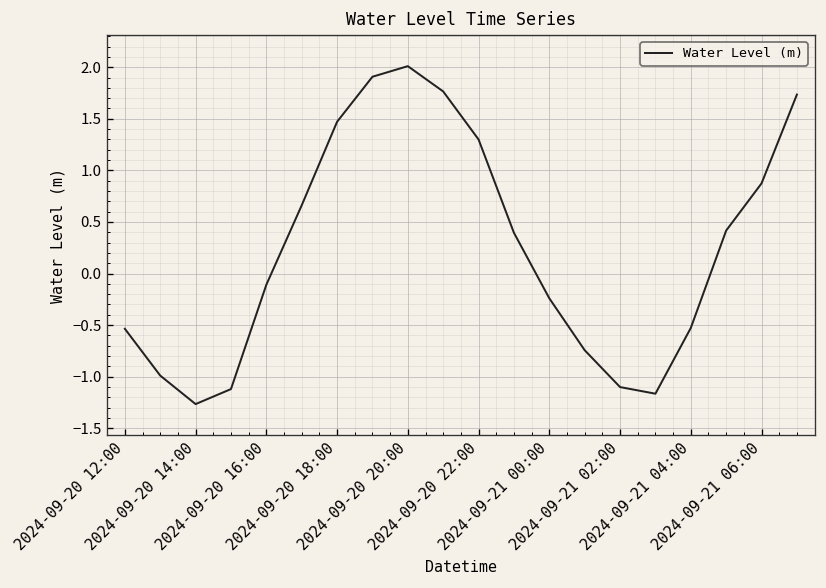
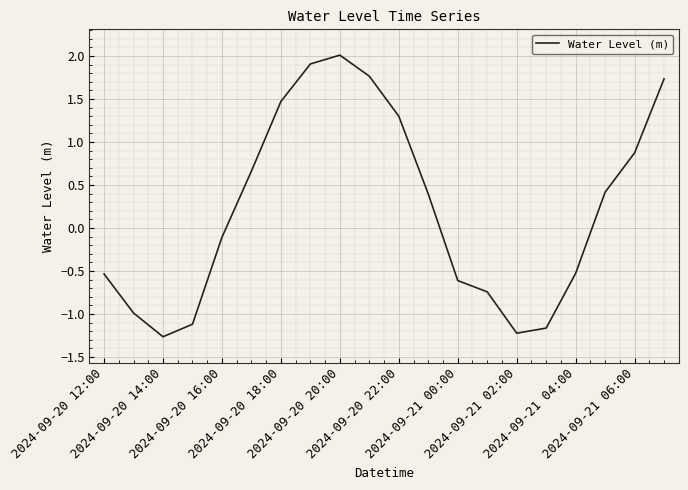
2024-09-21 00:00: -0.2 -> -0.6
2024-09-21 02:00: -1.1 -> -1.2
